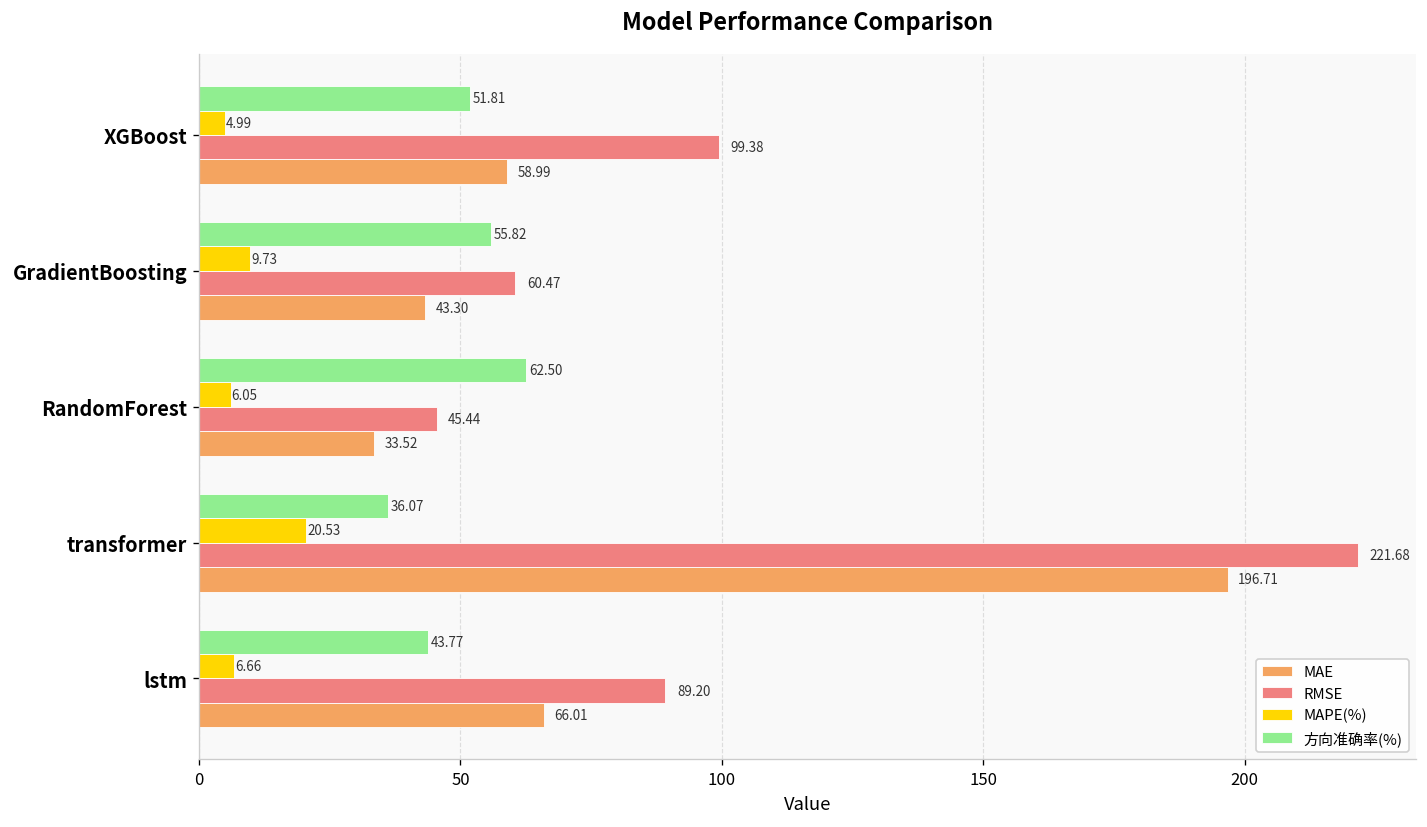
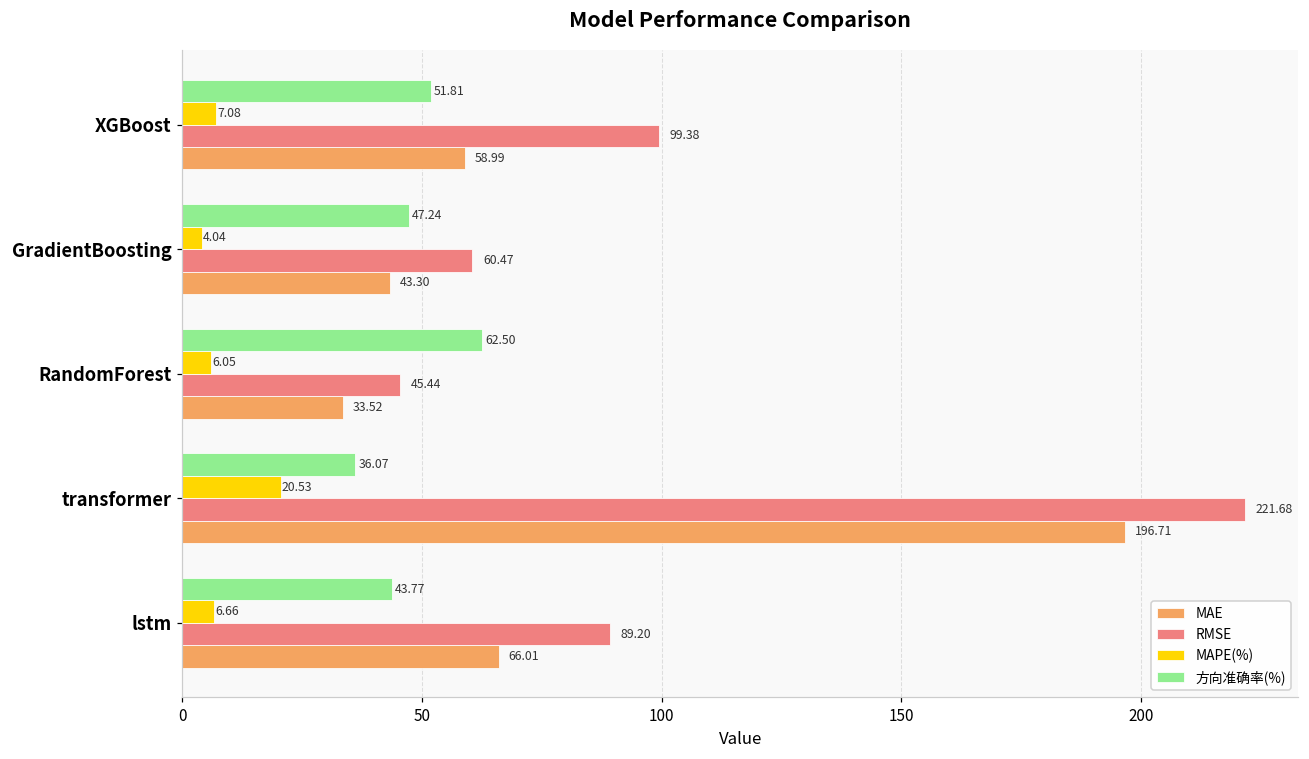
MAPE(%), XGBoost: 4.99 -> 7.08
方向准确率(%), GradientBoosting: 55.82 -> 47.24
MAPE(%), GradientBoosting: 9.73 -> 4.04
